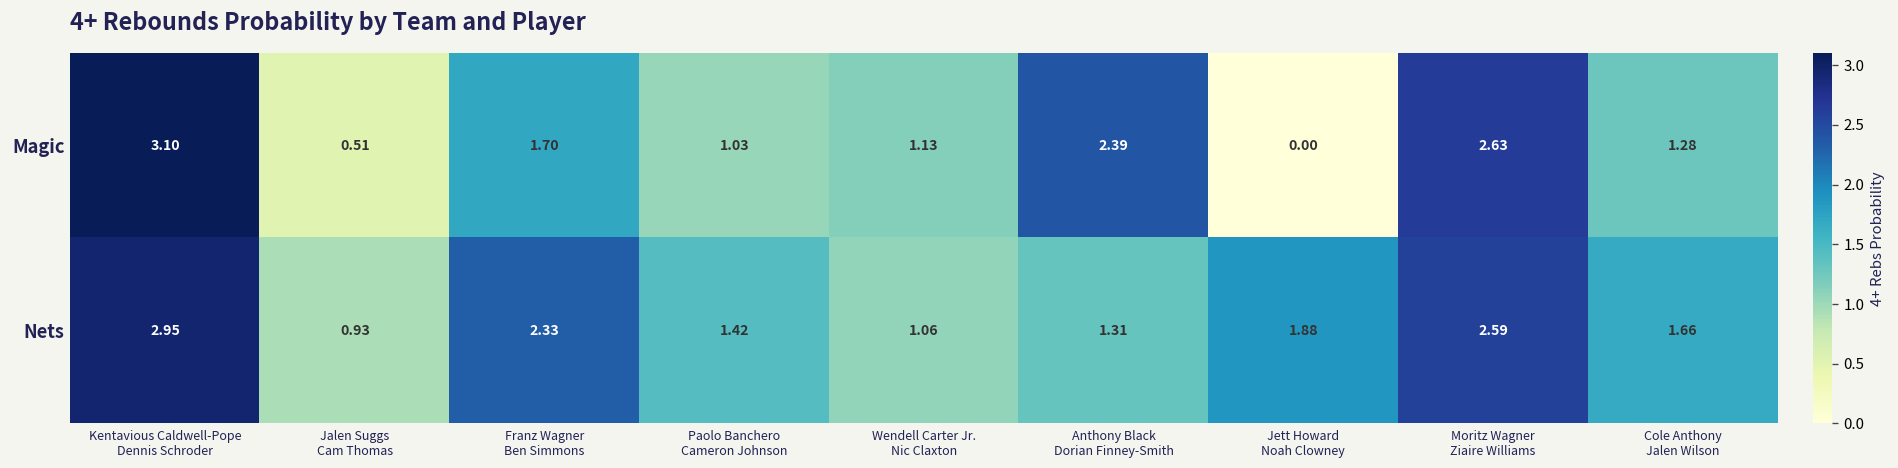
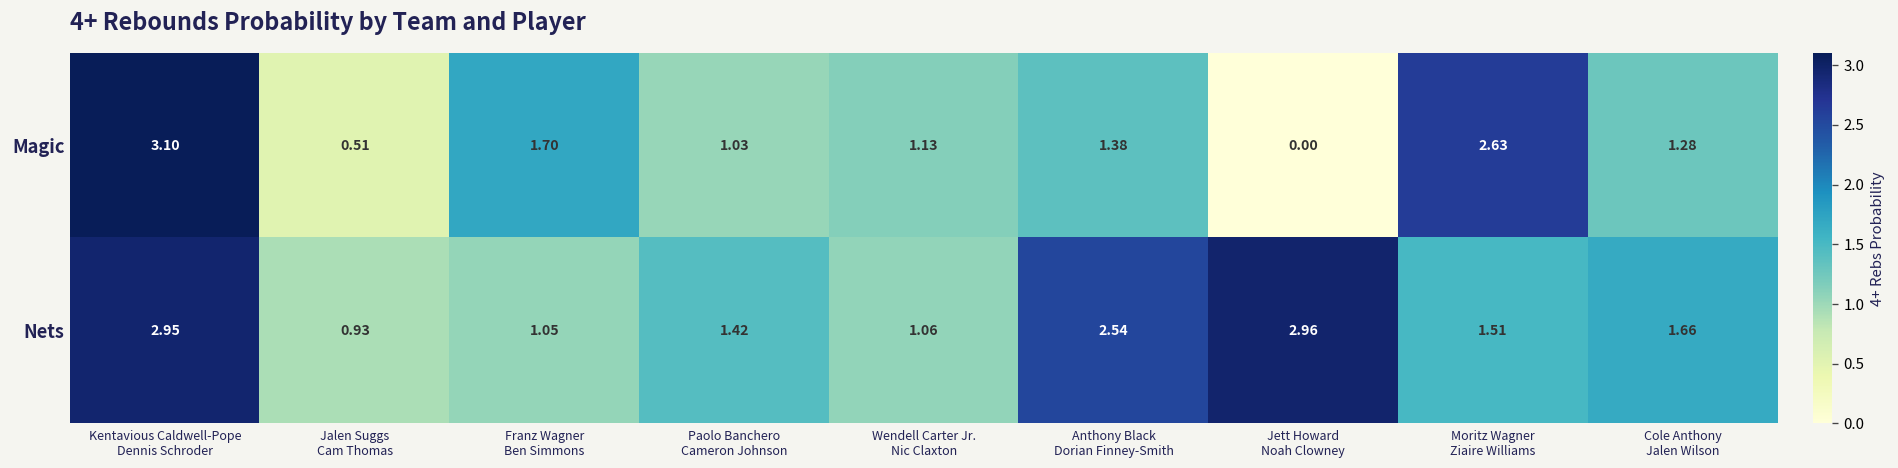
Magic, Anthony Black Dorian Finney-Smith: 2.39 -> 1.38
Nets, Franz Wagner Ben Simmons: 2.33 -> 1.05
Nets, Anthony Black Dorian Finney-Smith: 1.31 -> 2.54
Nets, Jett Howard Noah Clowney: 1.88 -> 2.96
Nets, Moritz Wagner Ziaire Williams: 2.59 -> 1.51
